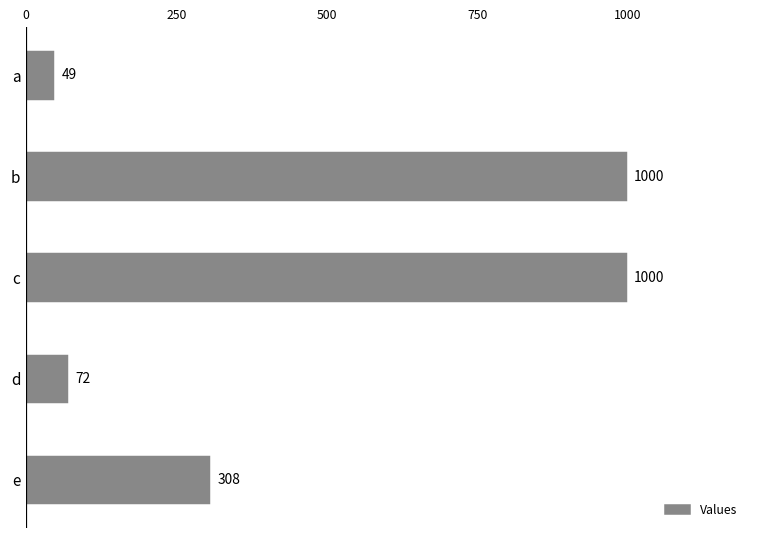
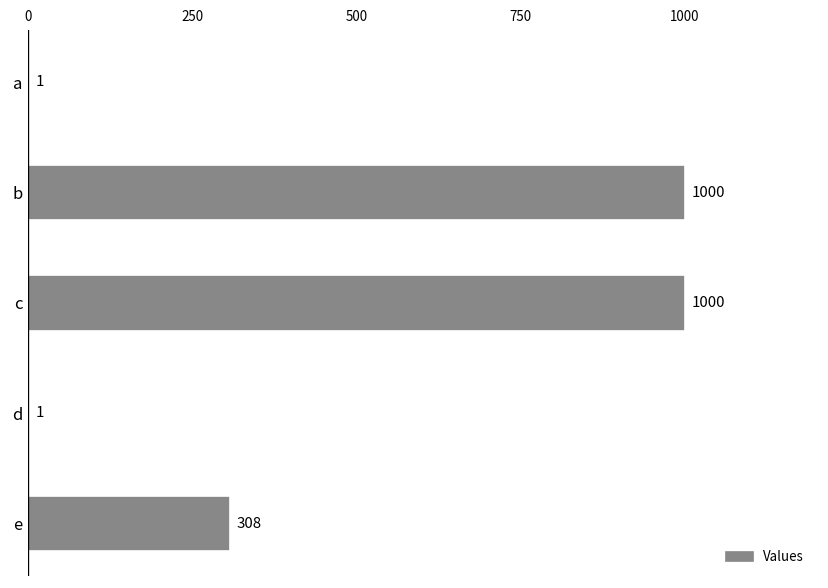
a: 49 -> 1
d: 72 -> 1
